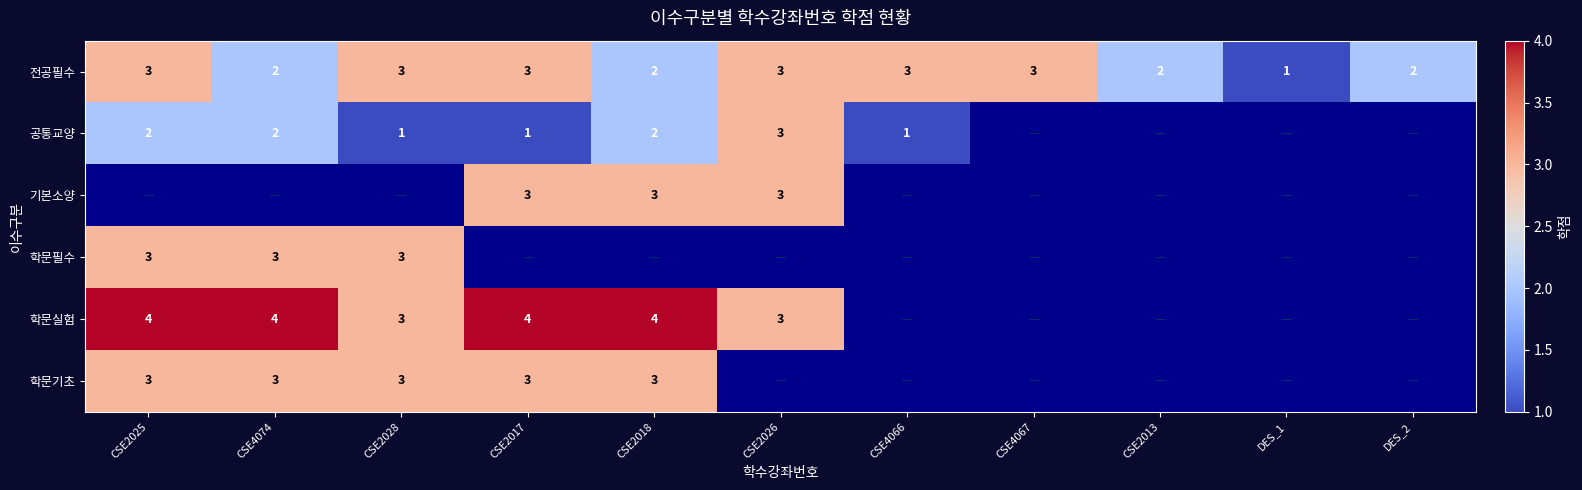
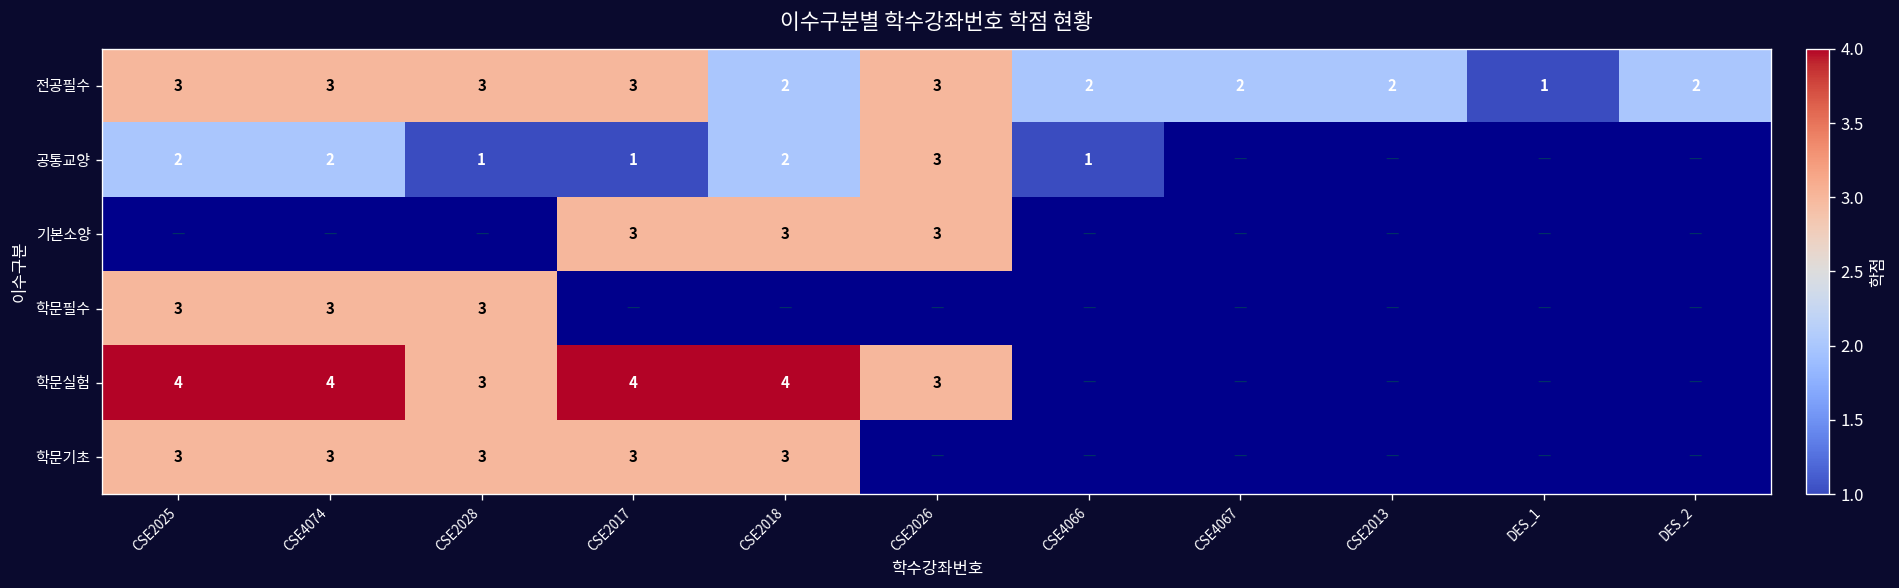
전공필수, CSE4074: 2 -> 3
전공필수, CSE4066: 3 -> 2
전공필수, CSE4067: 3 -> 2
